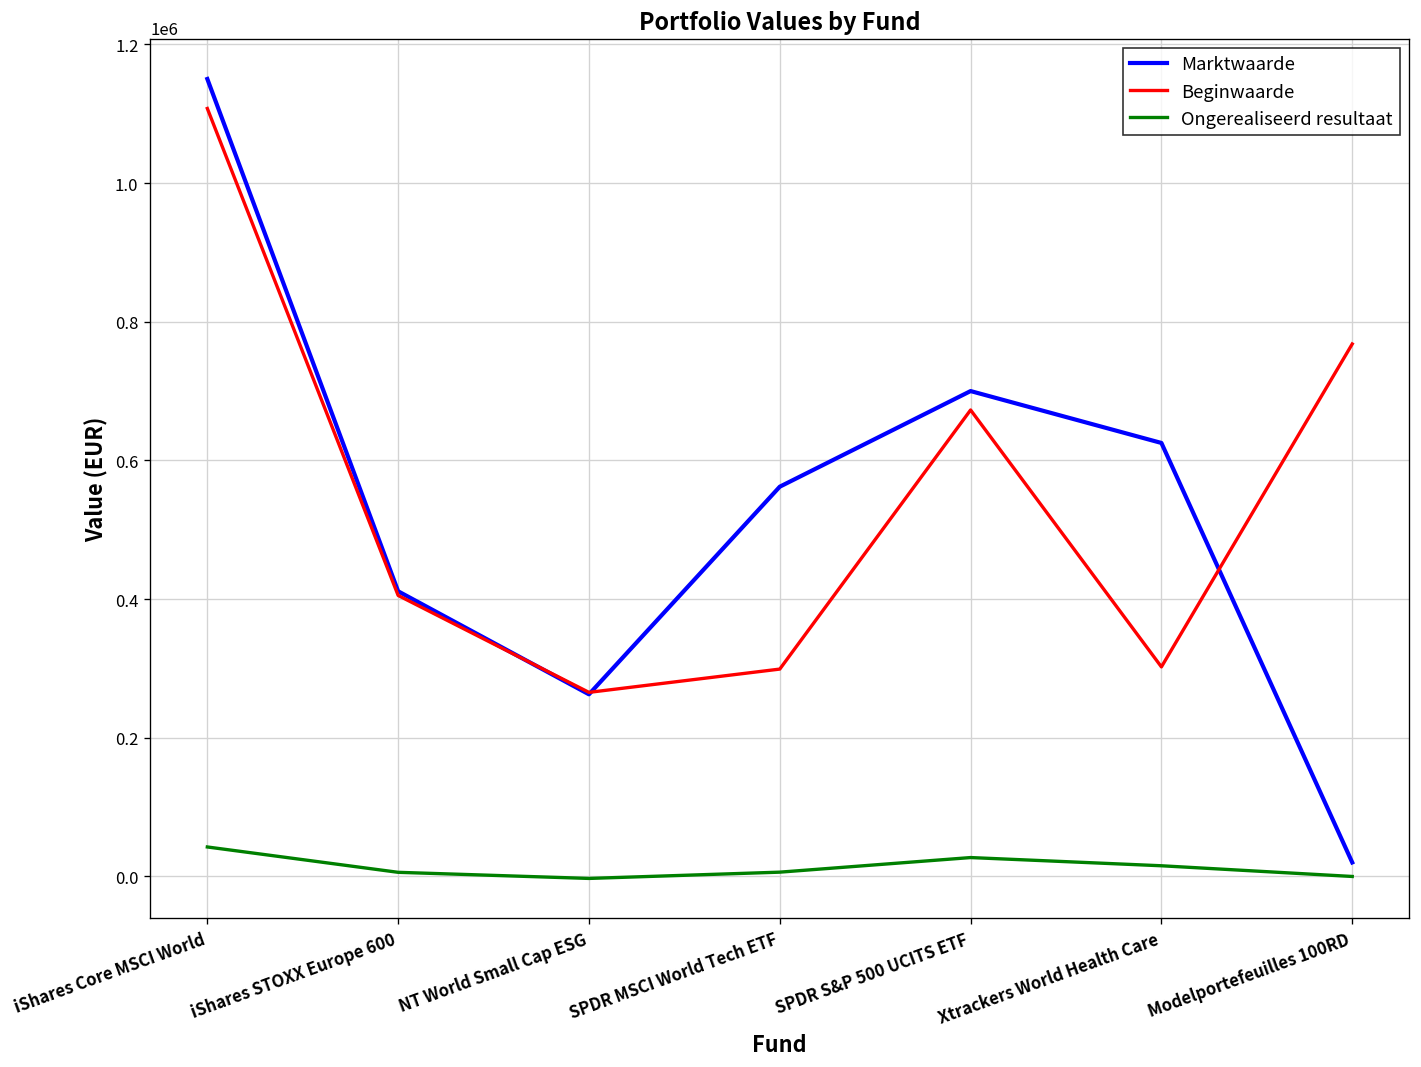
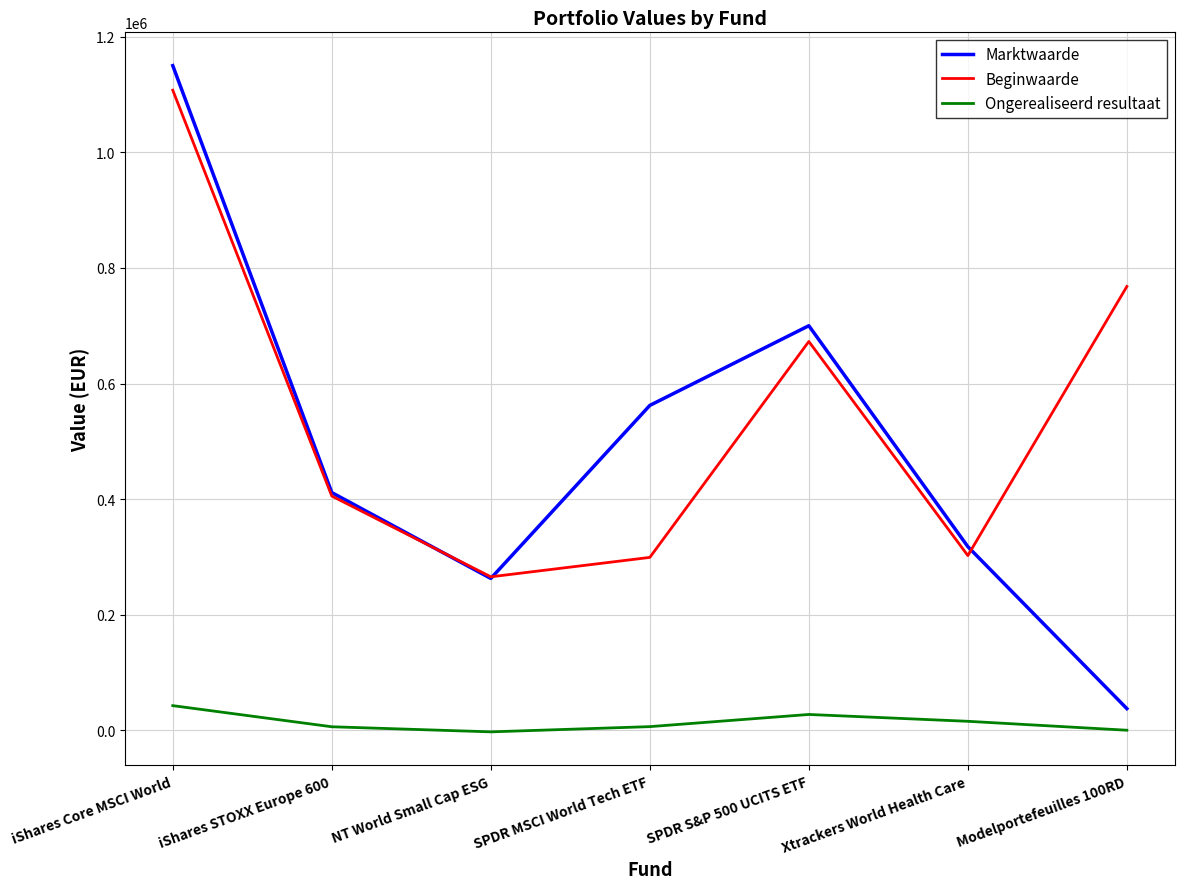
Marktwaarde, Xtrackers World Health Care: 630000 -> 320000
Marktwaarde, Modelportefeuilles 100RD: 20000 -> 40000
